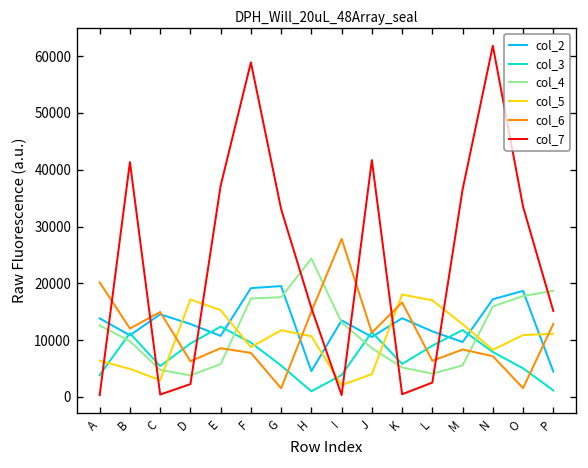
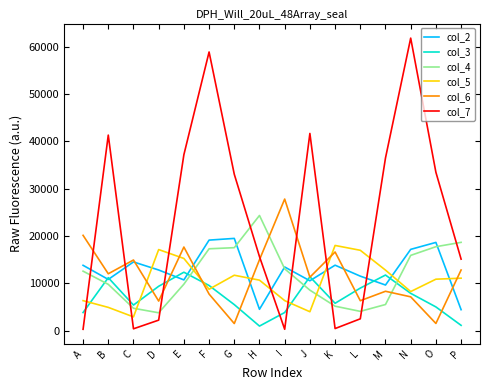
col_4, E: 6000 -> 10000
col_6, E: 9000 -> 18000
col_5, I: 2000 -> 6000
